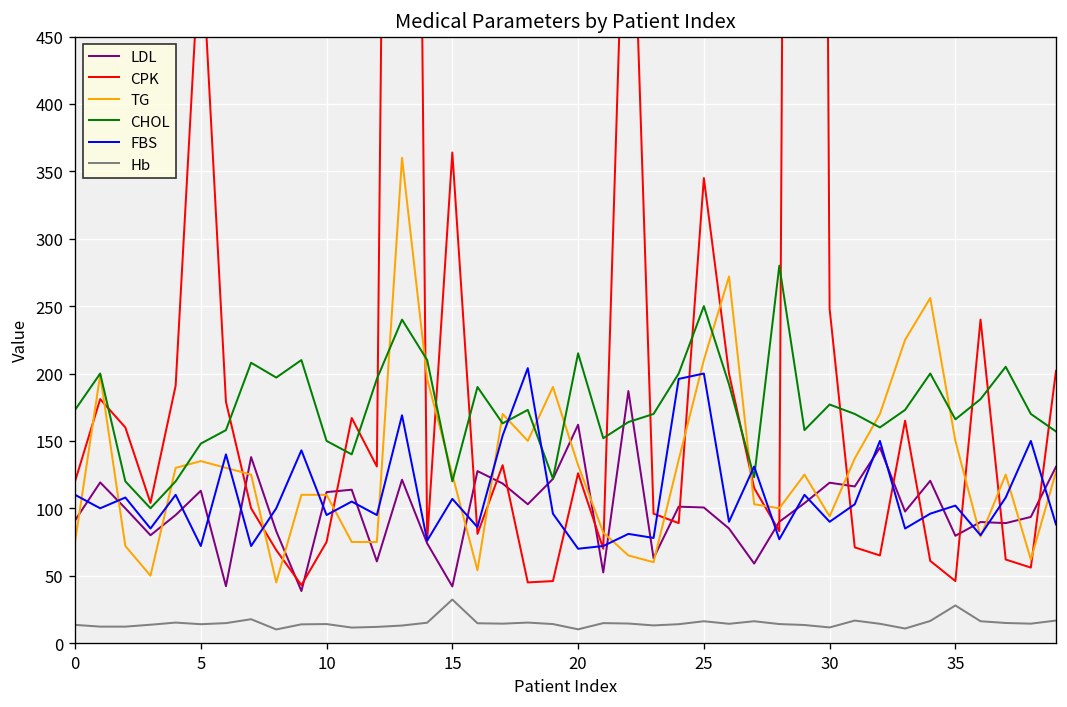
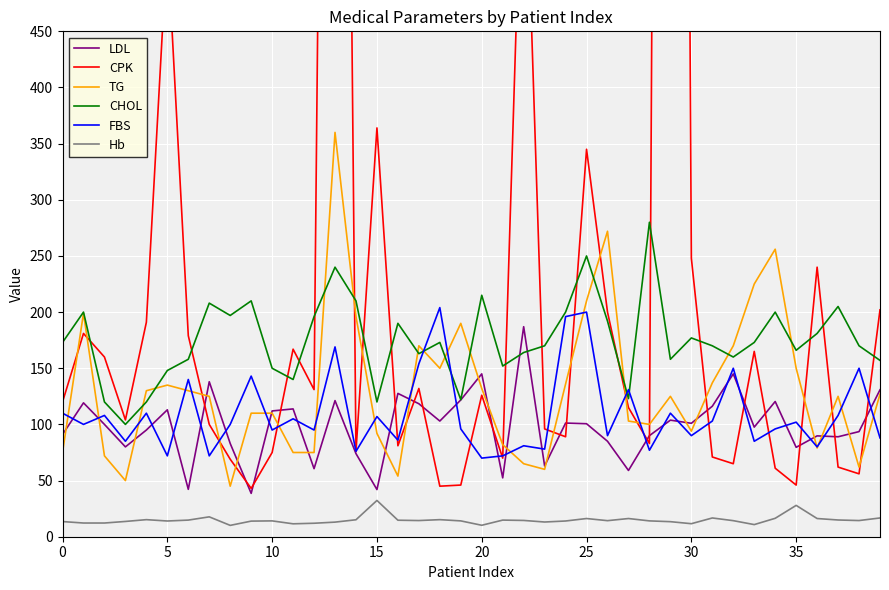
TG, 15: 125 -> 92
LDL, 20: 162 -> 145
LDL, 30: 119 -> 101
